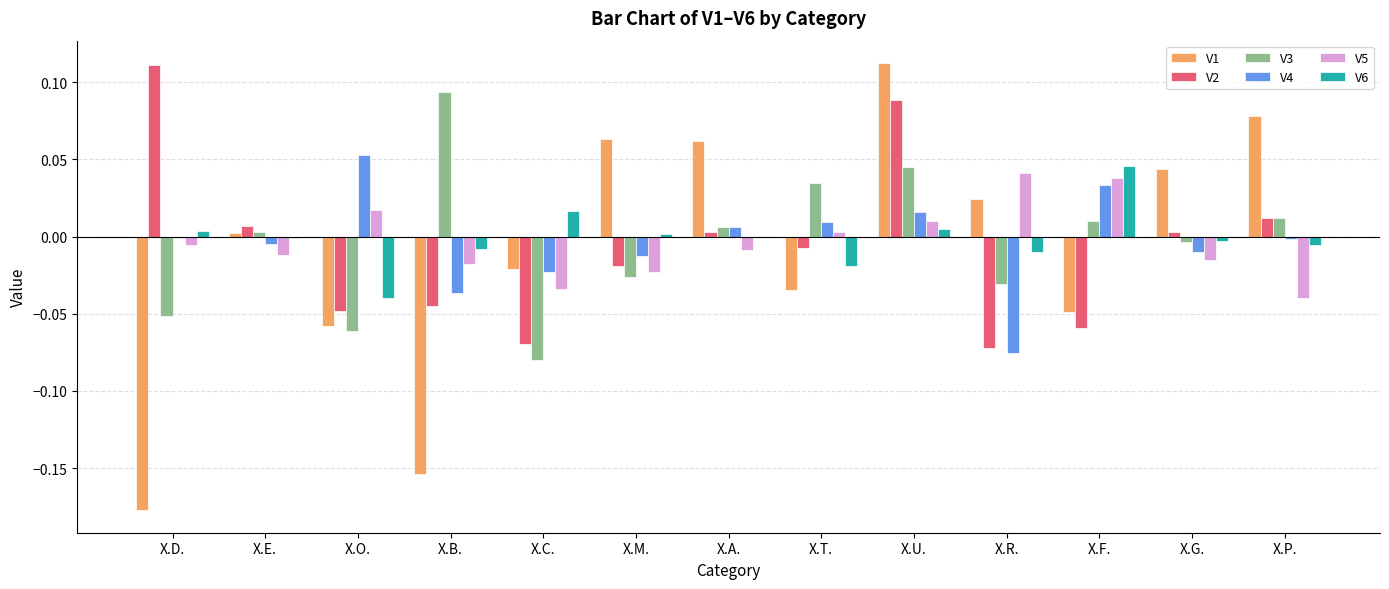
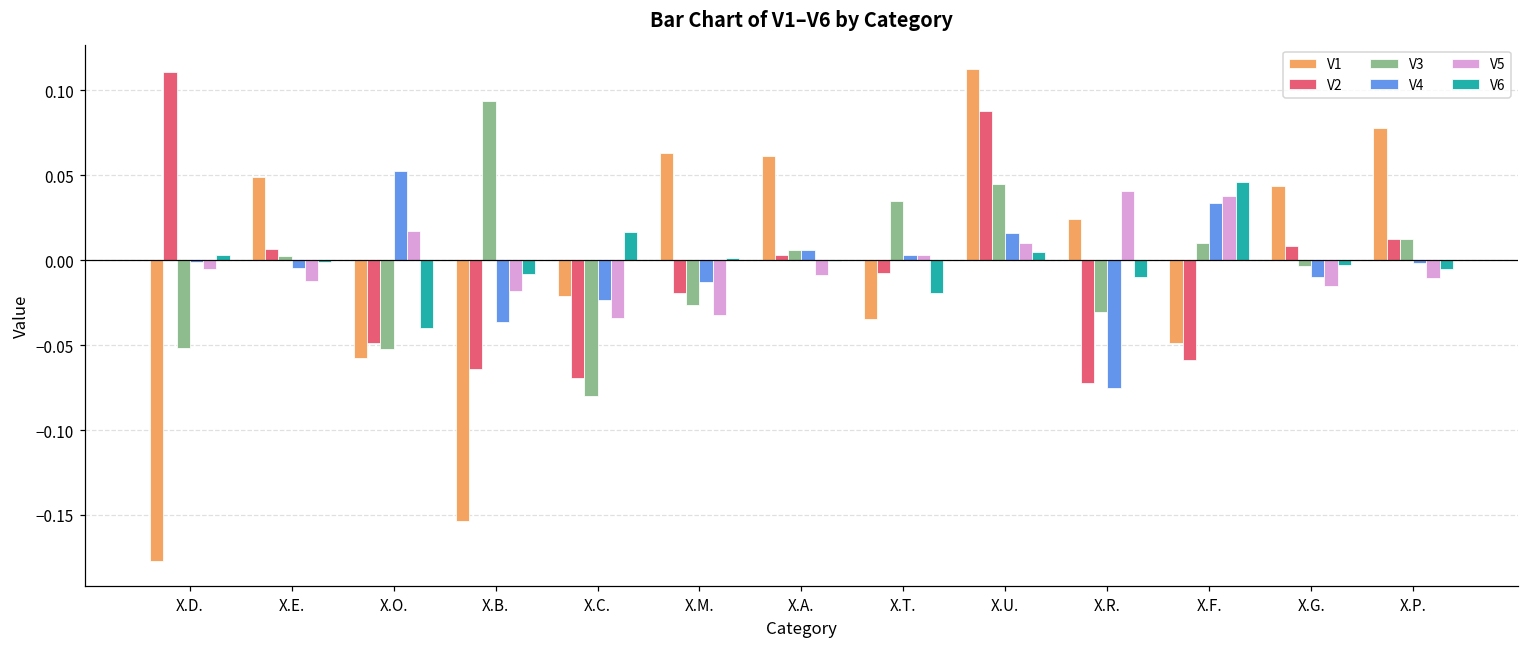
V1, X.E.: 0.003 -> 0.049
V3, X.O.: -0.061 -> -0.052
V2, X.B.: -0.045 -> -0.064
V5, X.M.: -0.023 -> -0.032
V4, X.T.: 0.009 -> 0.003
V2, X.G.: 0.003 -> 0.008
V5, X.P.: -0.040 -> -0.011
